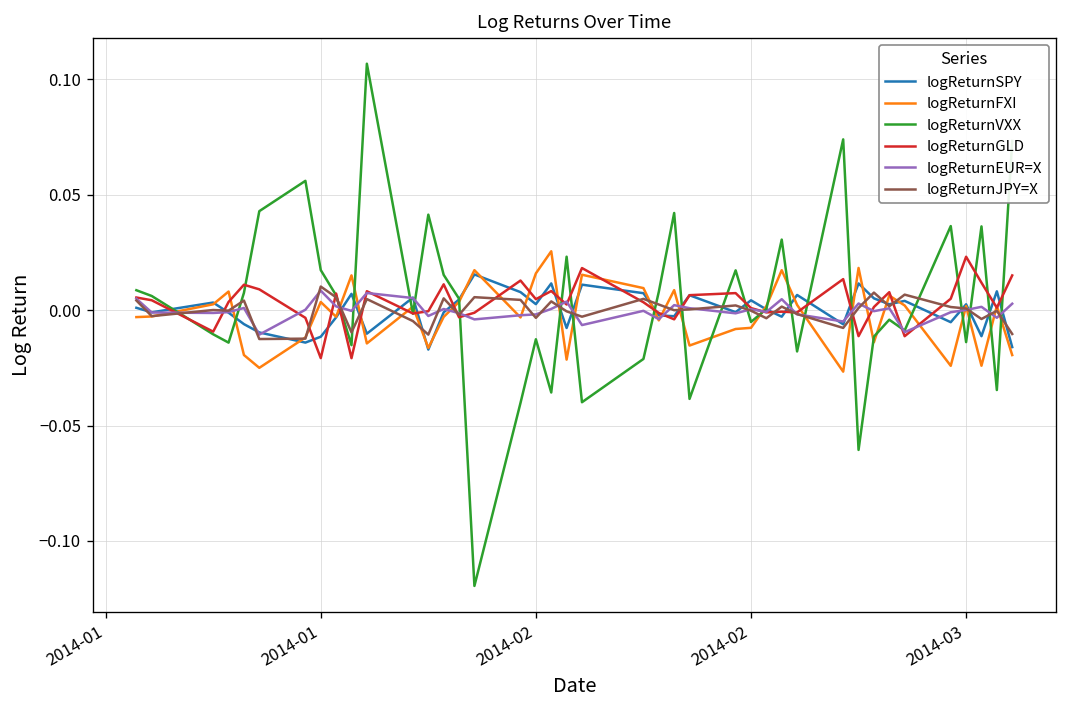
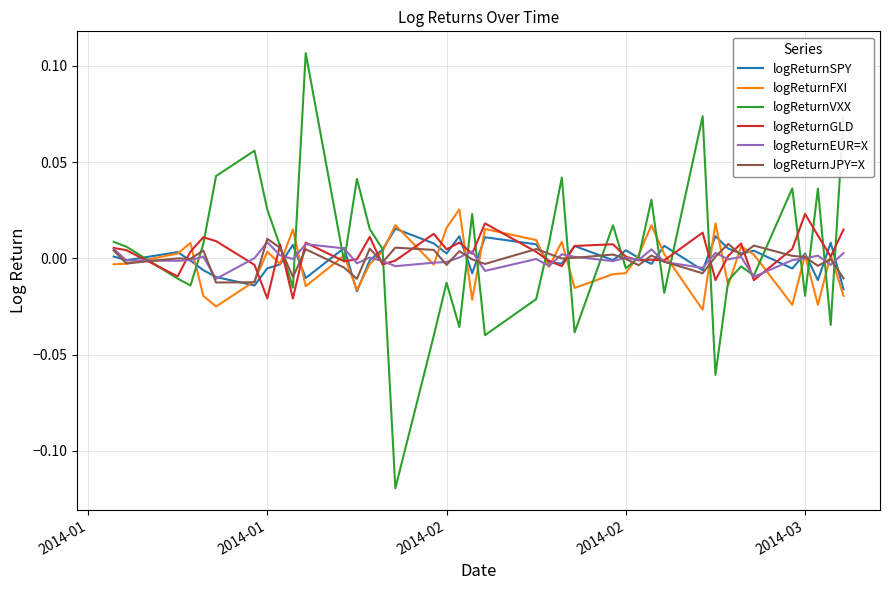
logReturnSPY, 2014-01: -0.012 -> -0.005
logReturnVXX, 2014-01: 0.017 -> 0.025
logReturnVXX, 2014-03: -0.014 -> -0.019
